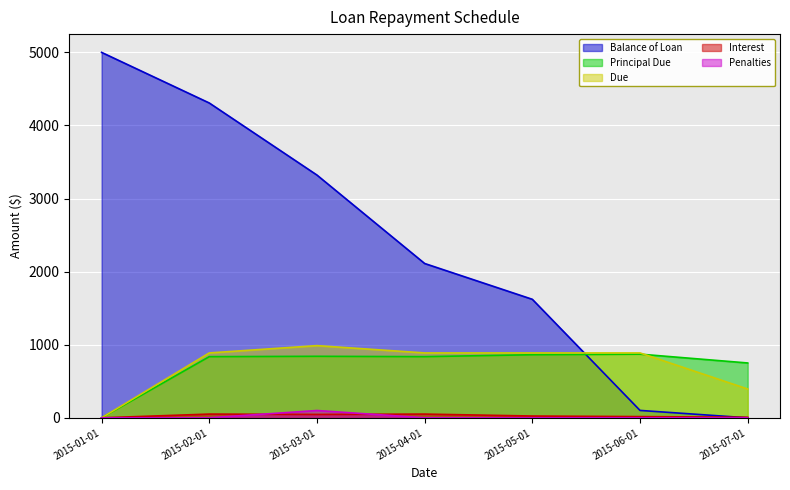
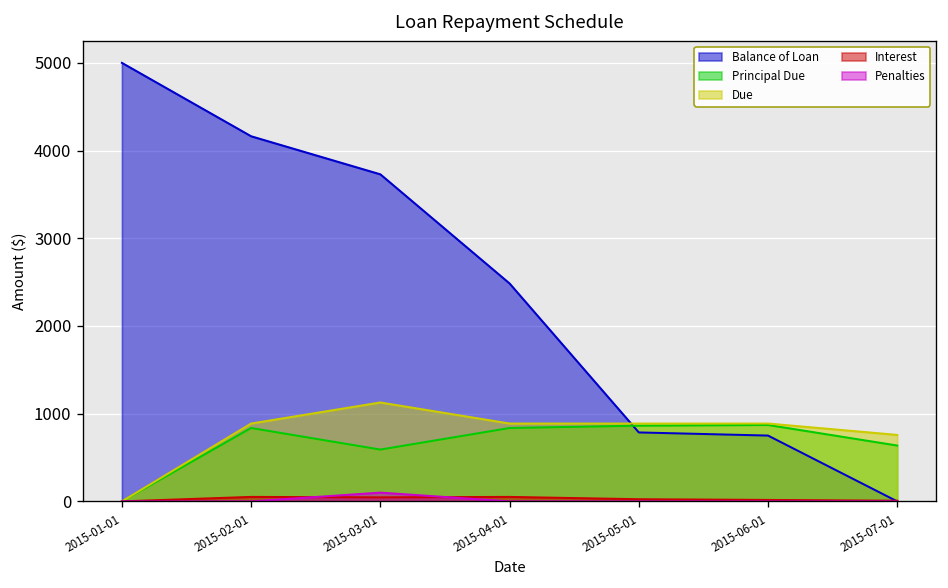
Balance of Loan, 2015-02-01: 4300 -> 4200
Balance of Loan, 2015-03-01: 3300 -> 3700
Principal Due, 2015-03-01: 800 -> 600
Due, 2015-03-01: 1000 -> 1100
Balance of Loan, 2015-04-01: 2100 -> 2500
Balance of Loan, 2015-05-01: 1600 -> 800
Balance of Loan, 2015-06-01: 100 -> 800
Principal Due, 2015-07-01: 800 -> 600
Due, 2015-07-01: 400 -> 800
